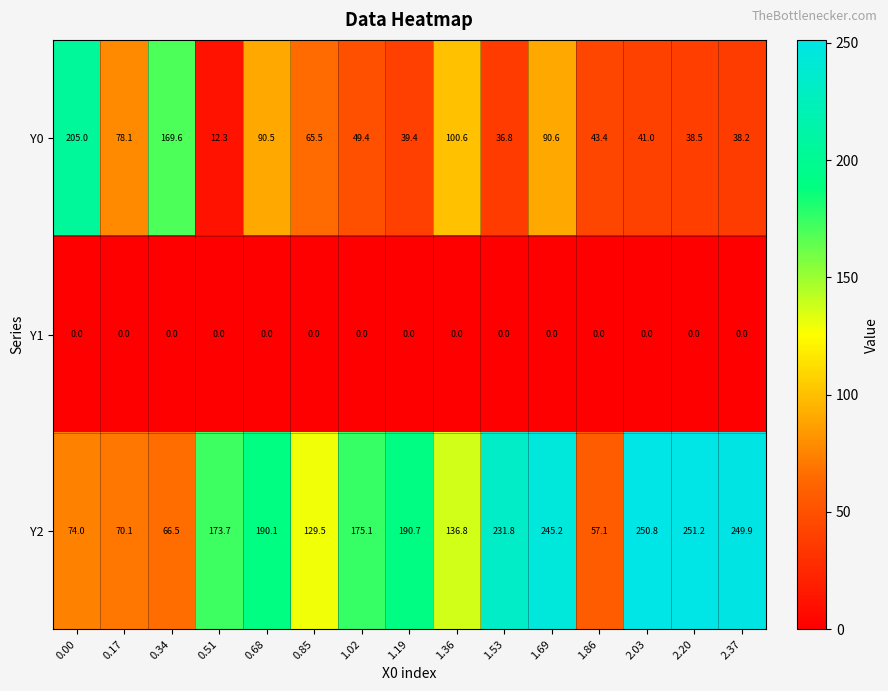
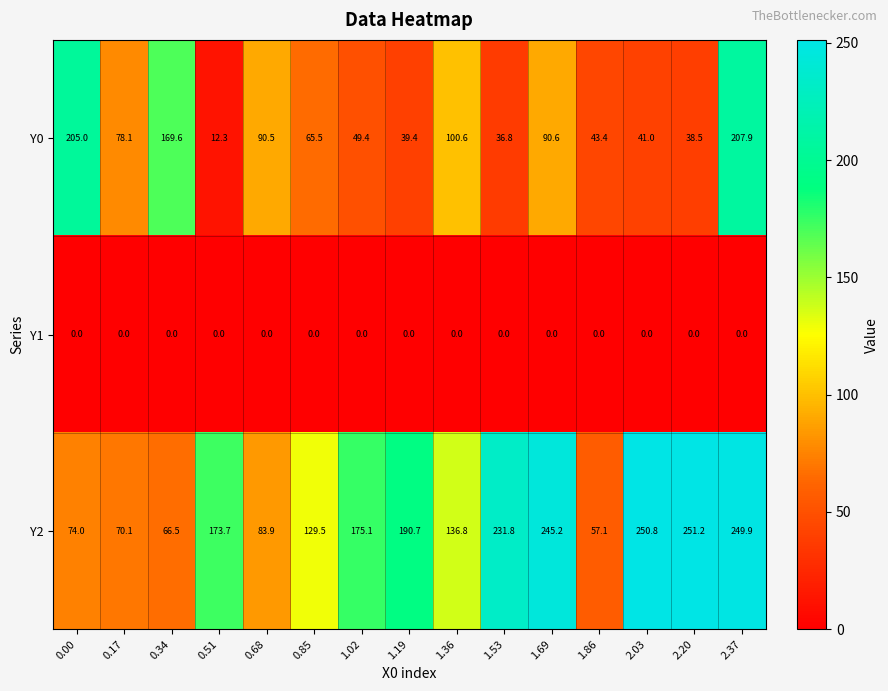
Y0, 2.37: 38.2 -> 207.9
Y2, 0.68: 190.1 -> 83.9
